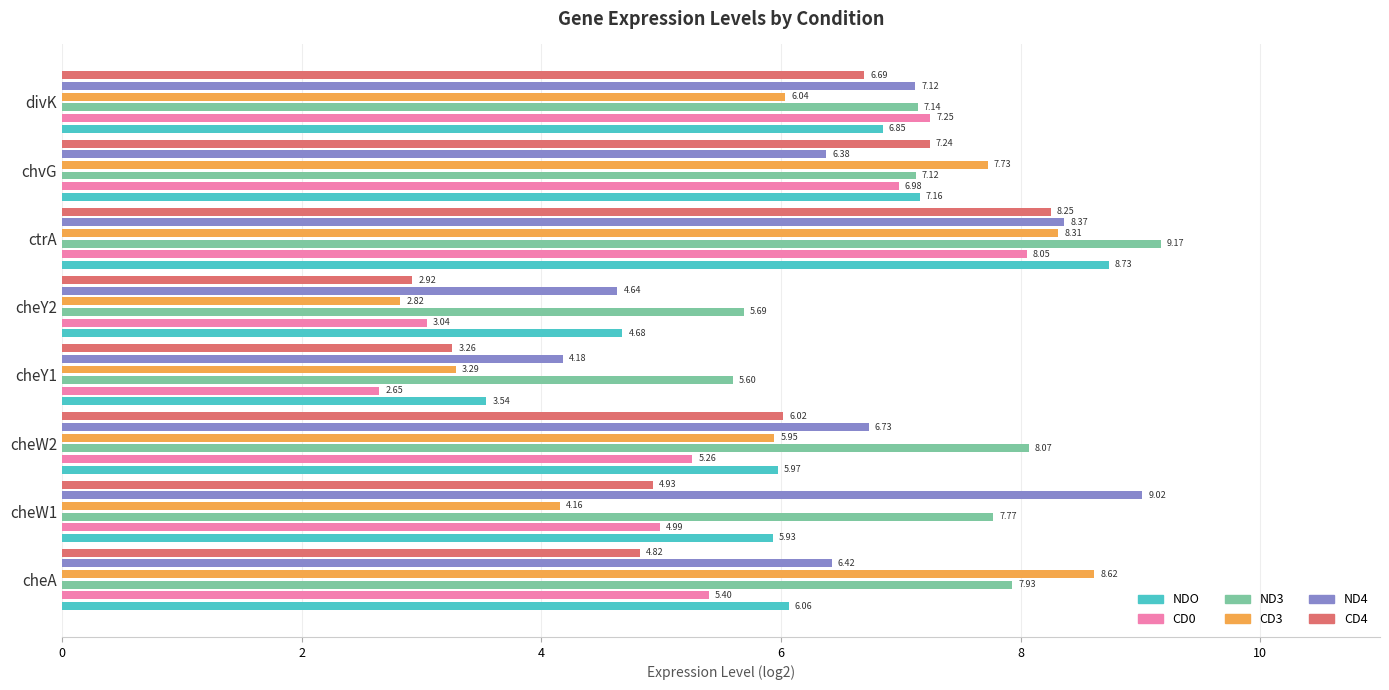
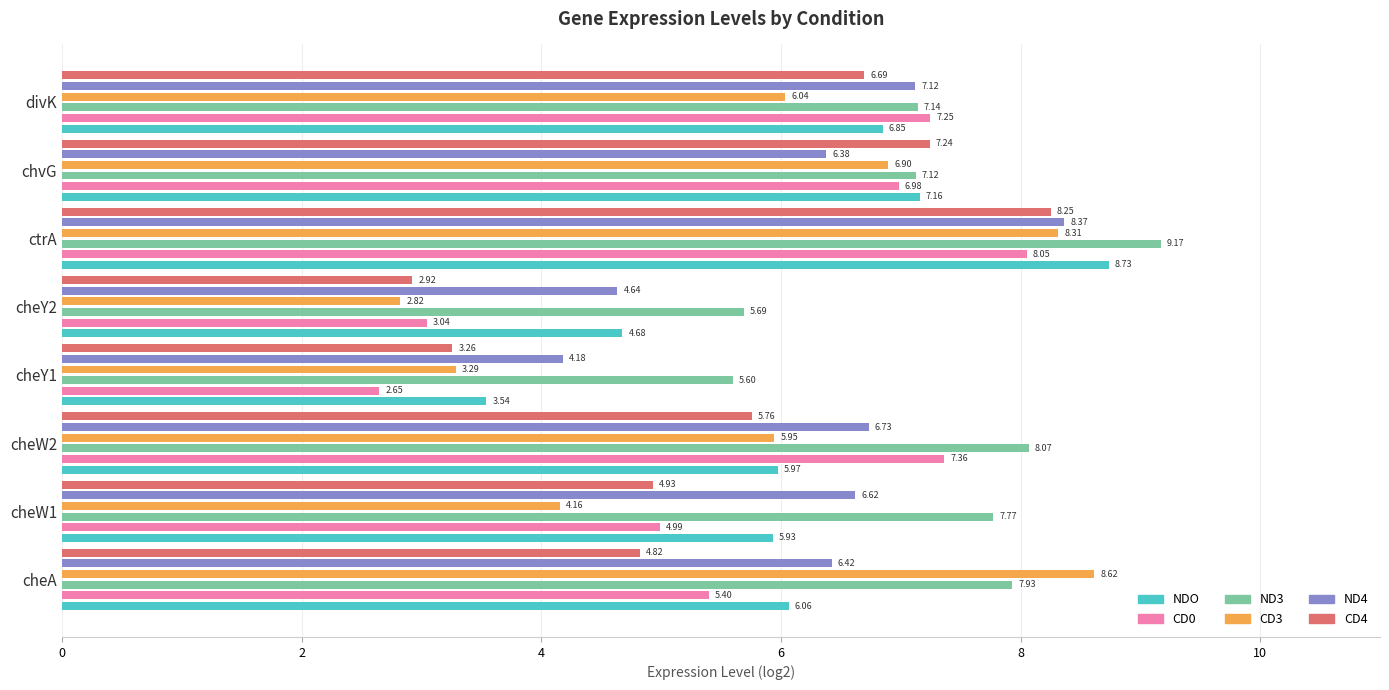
CD3, chvG: 7.73 -> 6.90
CD4, cheW2: 6.02 -> 5.76
CD0, cheW2: 5.26 -> 7.36
ND4, cheW1: 9.02 -> 6.62
